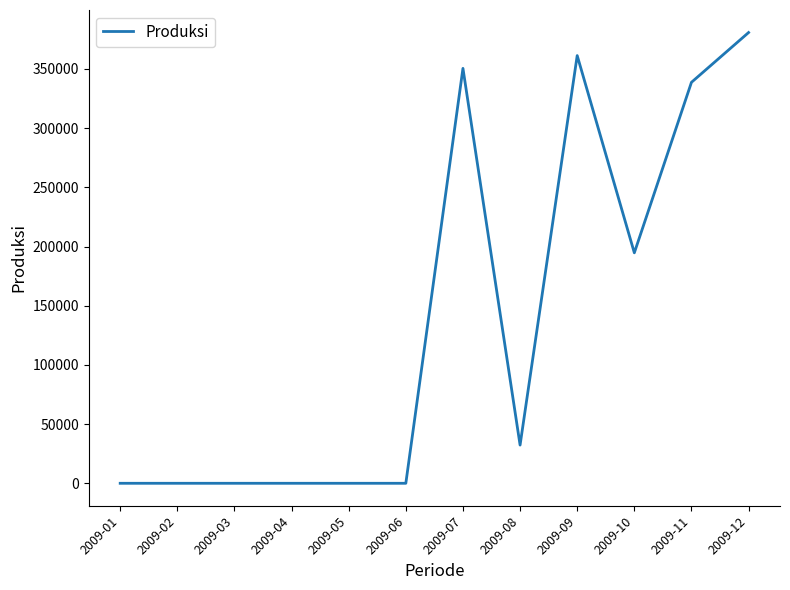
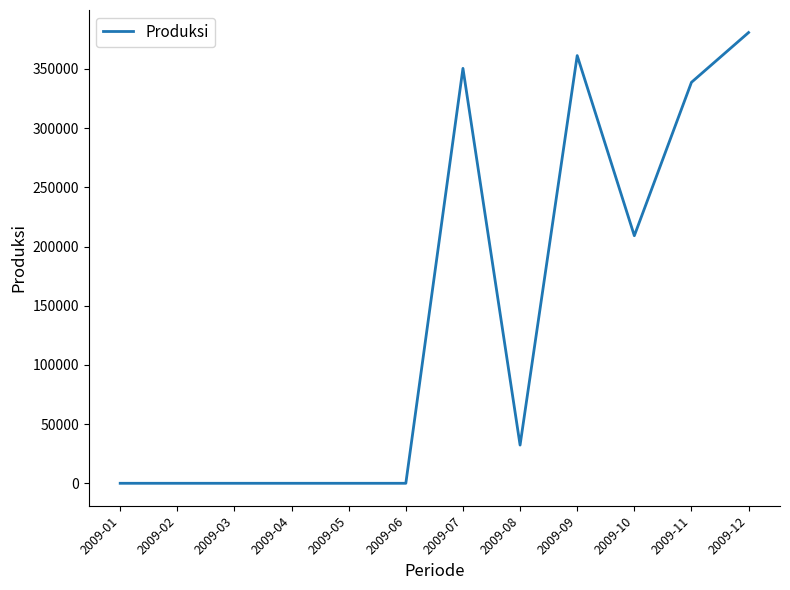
2009-10: 195000 -> 209000
